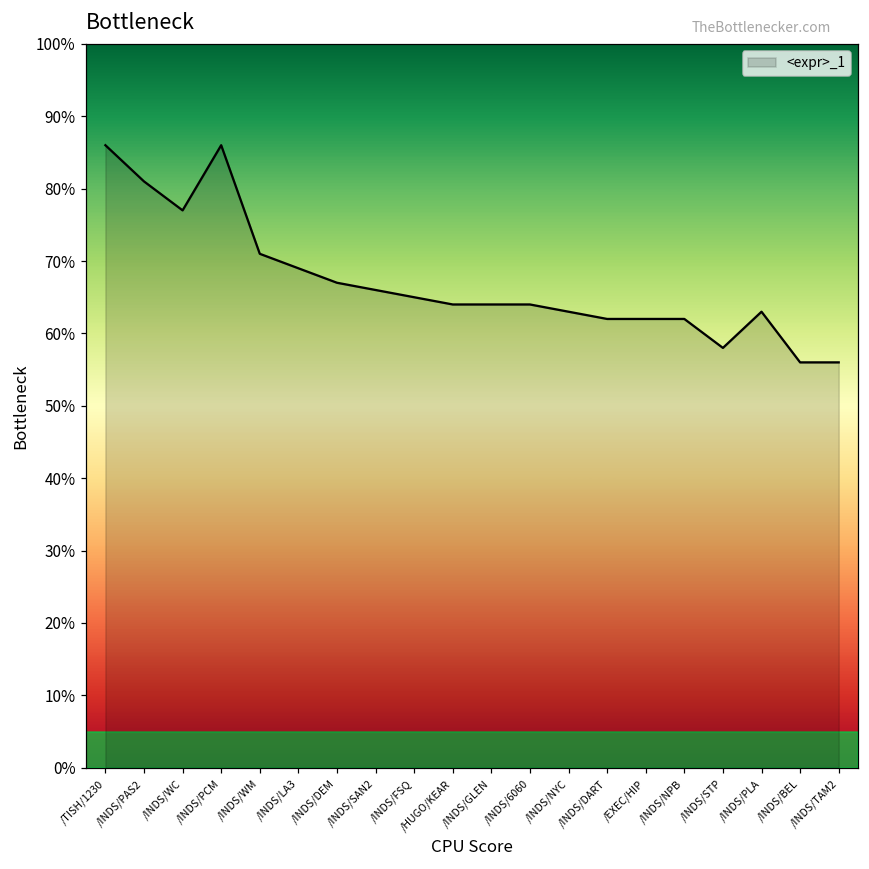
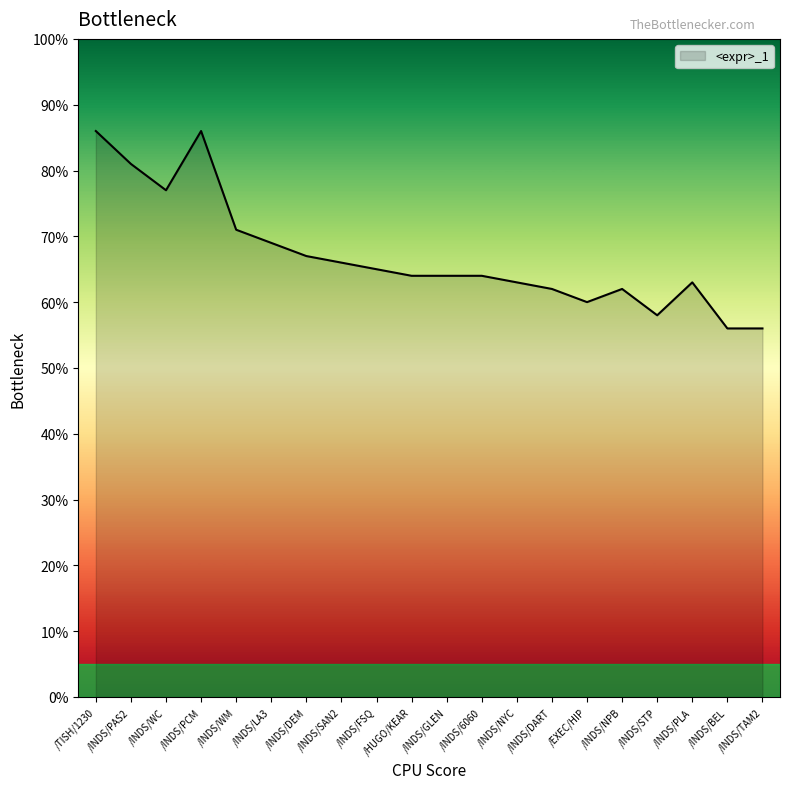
/EXEC/HIP: 62% -> 60%
